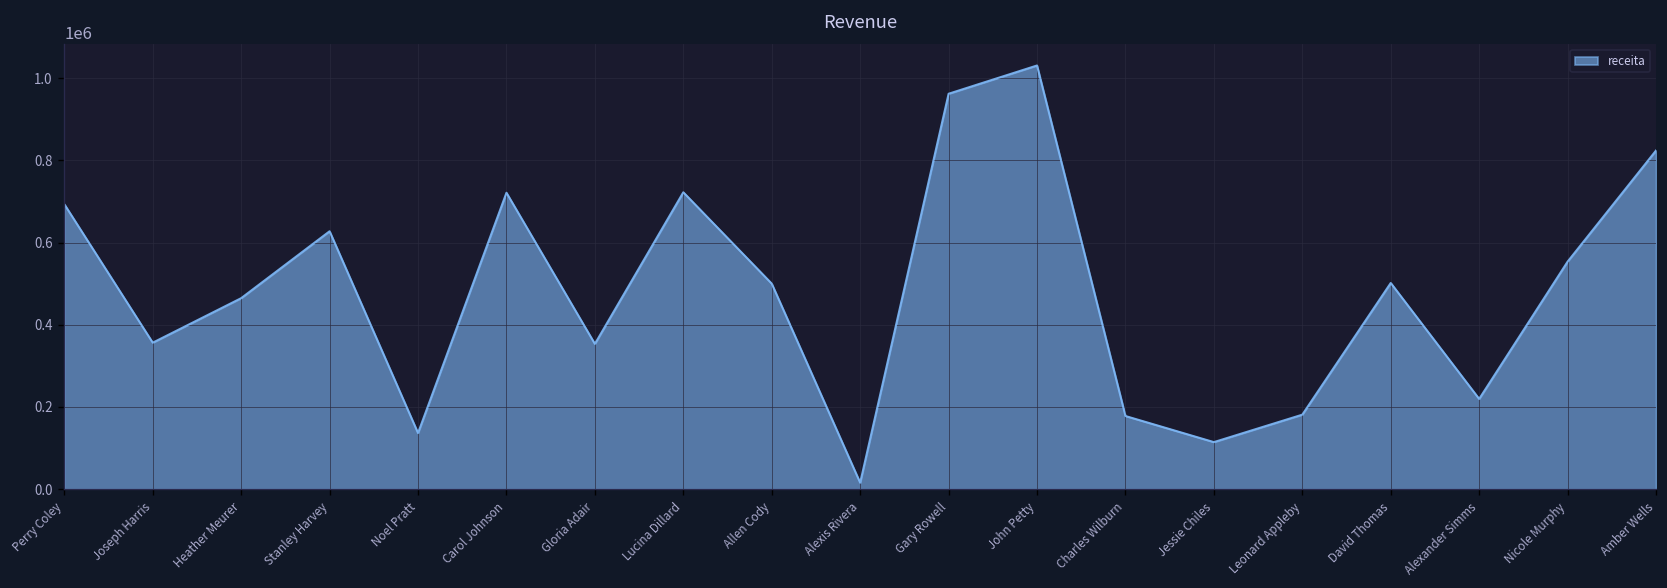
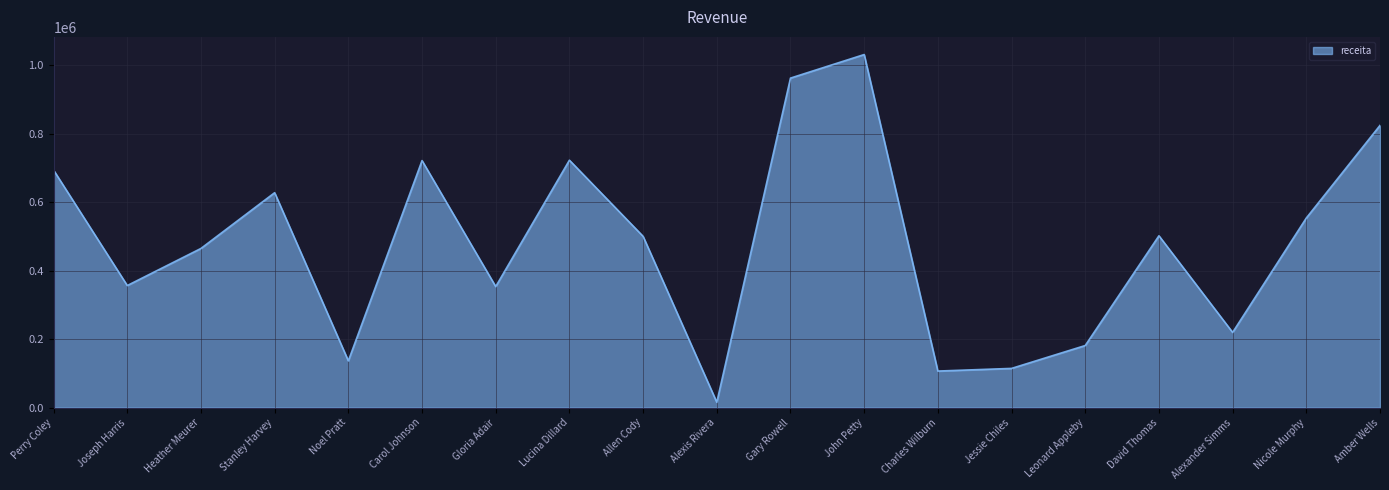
Charles Wilburn: 180000 -> 110000
